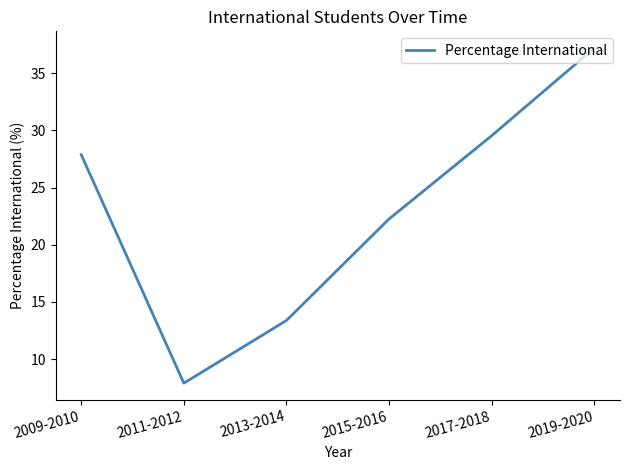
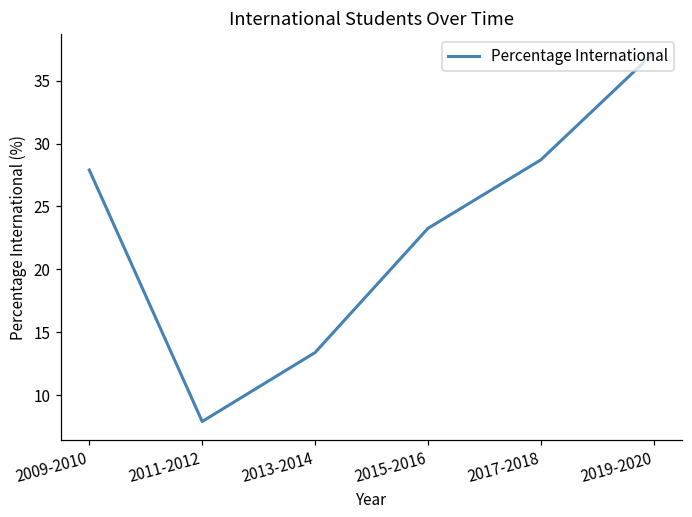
2015-2016: 22.3 -> 23.3
2017-2018: 29.5 -> 28.7
